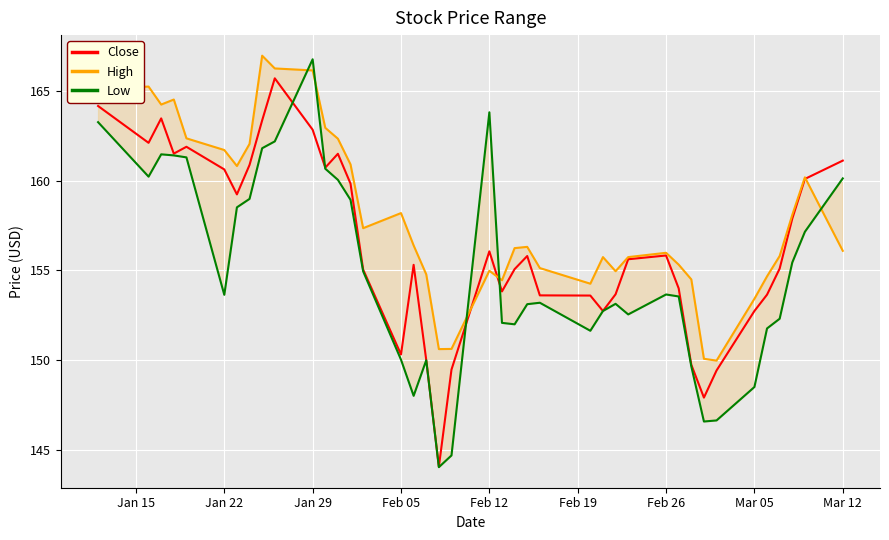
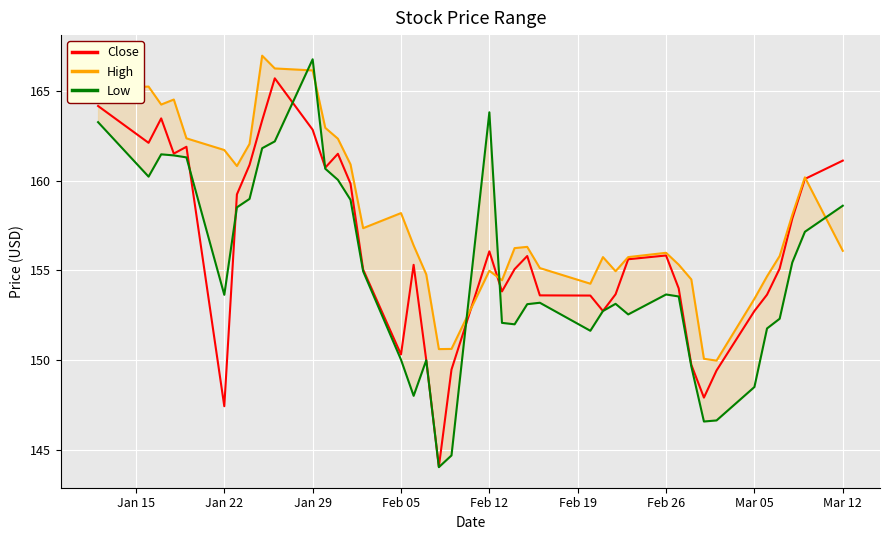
Close, Jan 22: 160.6 -> 147.4
Low, Mar 12: 160.1 -> 158.6
